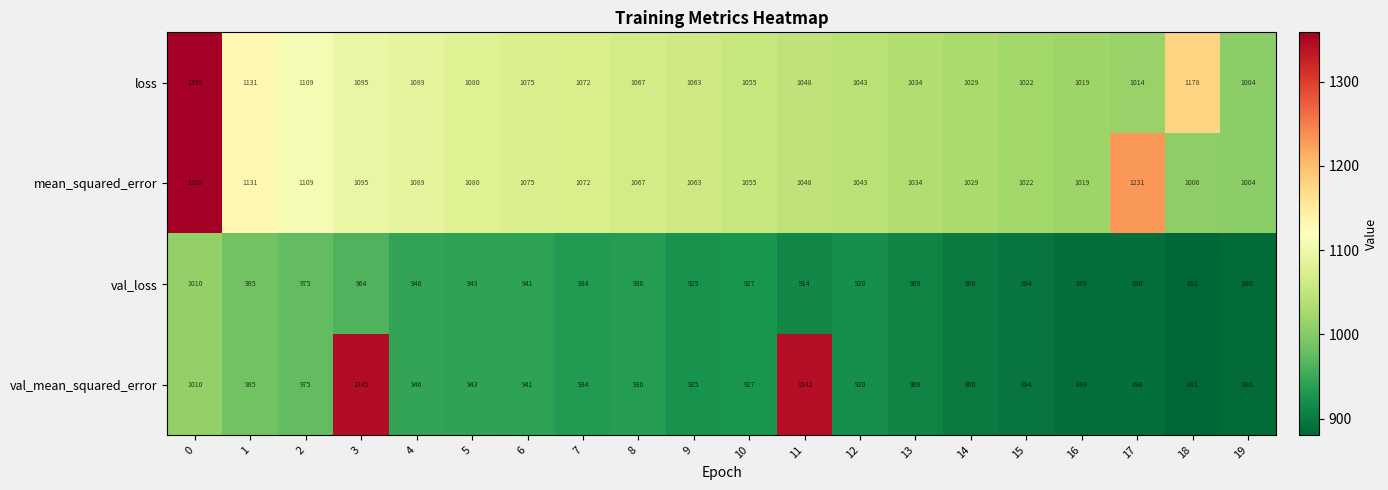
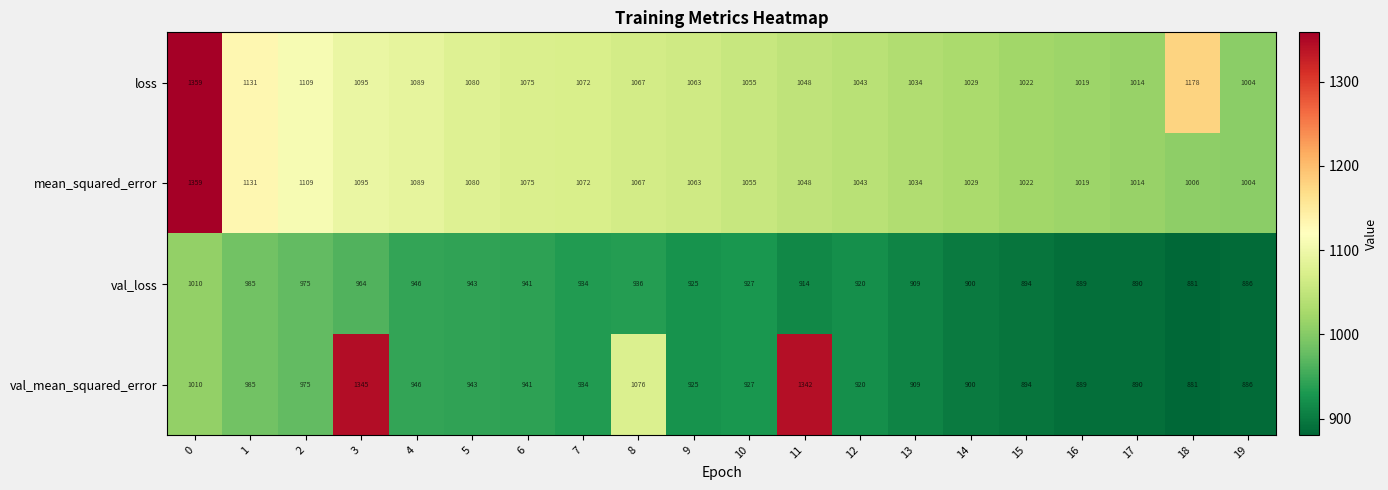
mean_squared_error, 17: 1231 -> 1014
val_mean_squared_error, 8: 936 -> 1076
